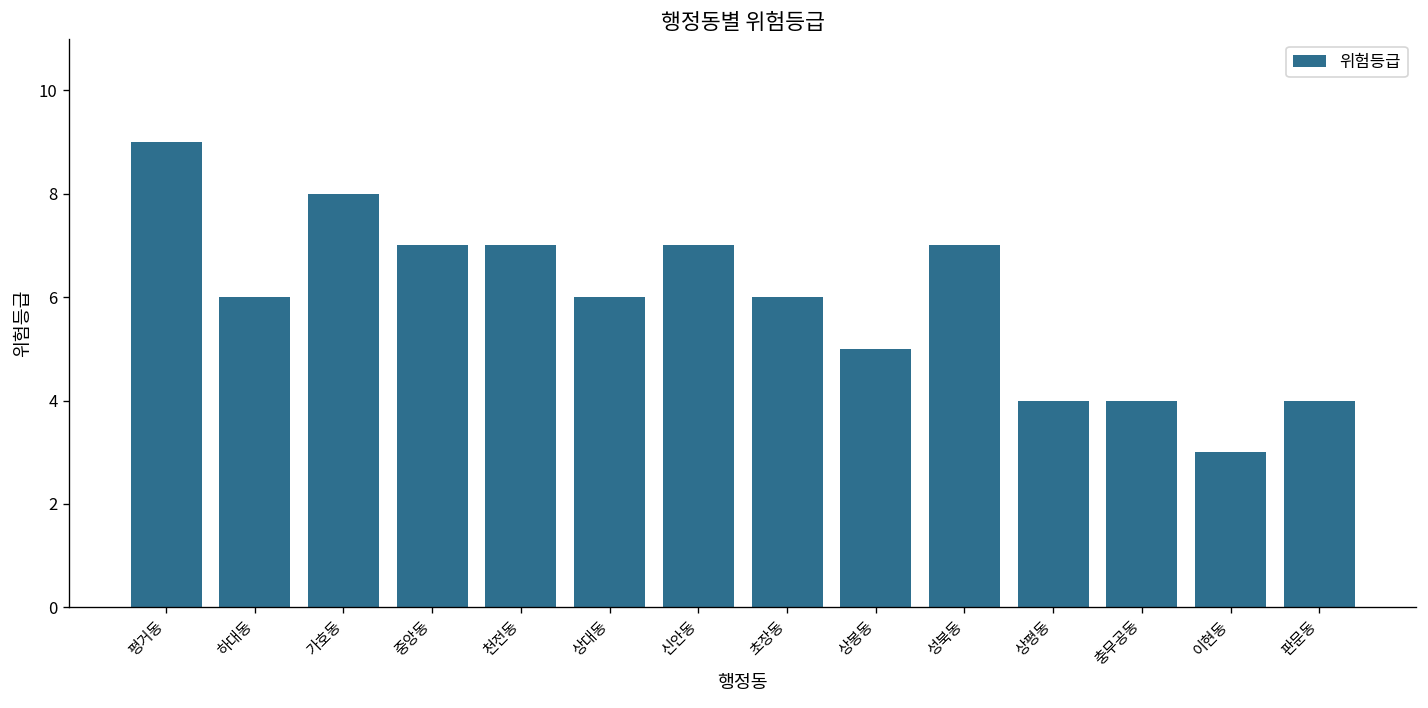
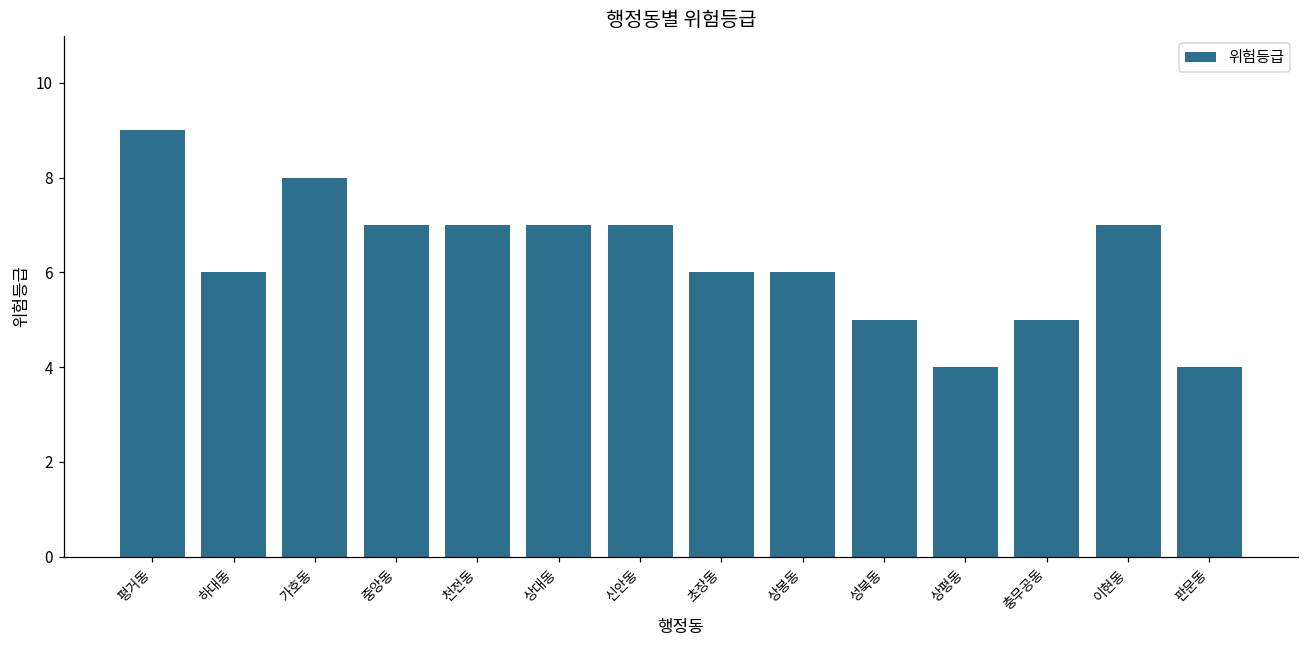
상대동: 6 -> 7
상봉동: 5 -> 6
성북동: 7 -> 5
충무공동: 4 -> 5
이현동: 3 -> 7
